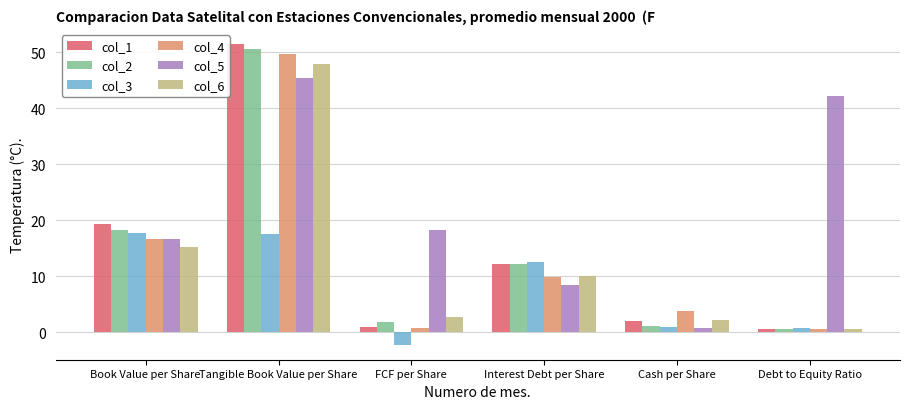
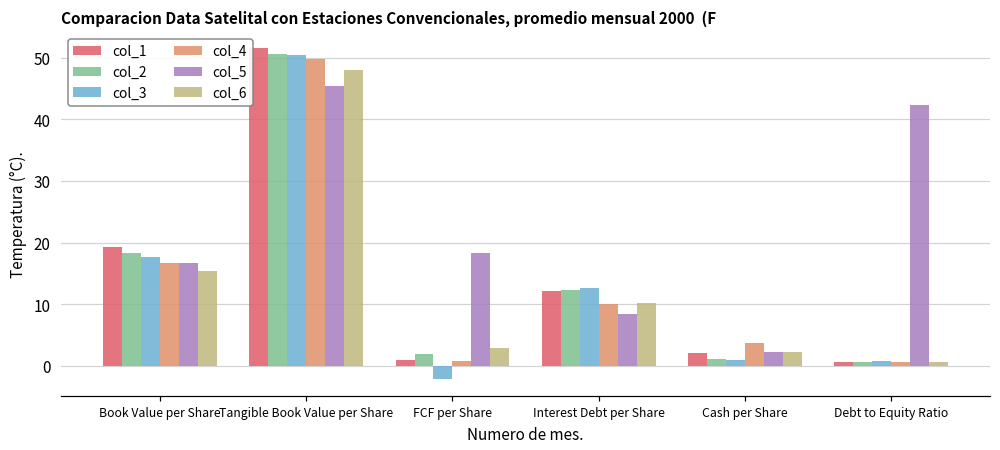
col_3, Tangible Book Value per Share: 18 -> 50
col_5, Cash per Share: 1 -> 2
